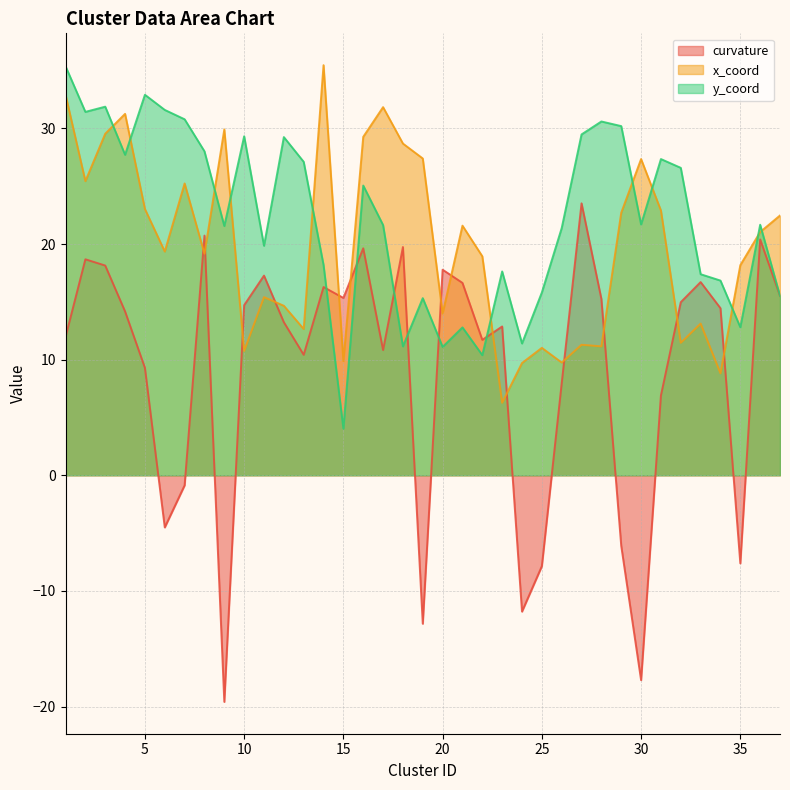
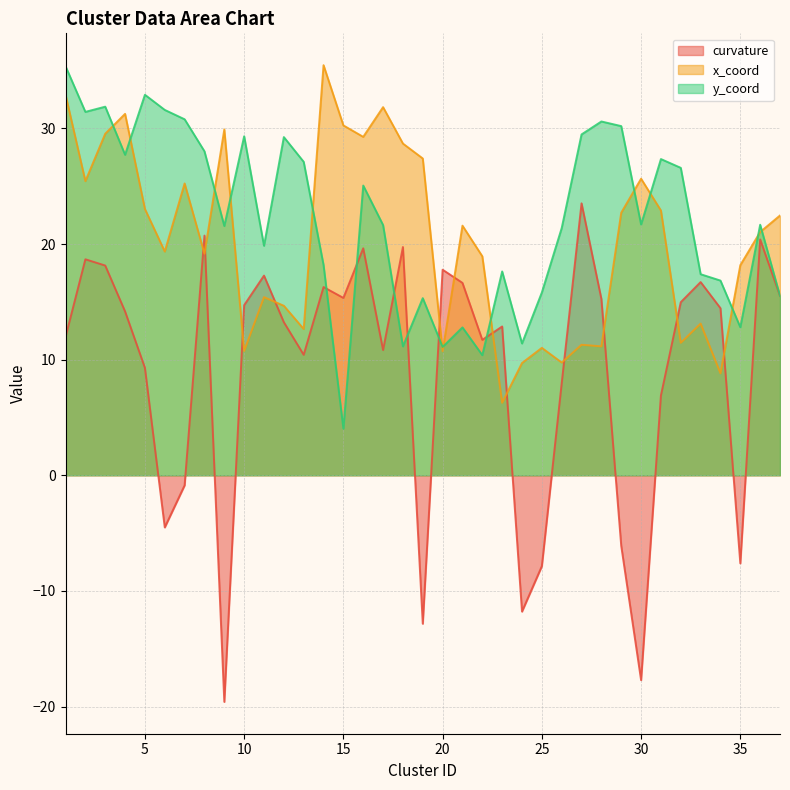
x_coord, 15: 9.9 -> 30.3
x_coord, 20: 14.0 -> 10.7
x_coord, 30: 27.4 -> 25.7
